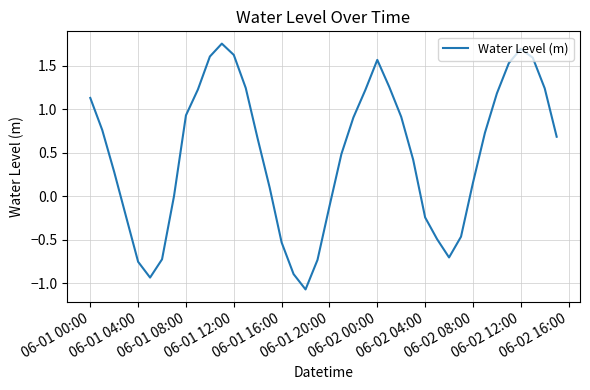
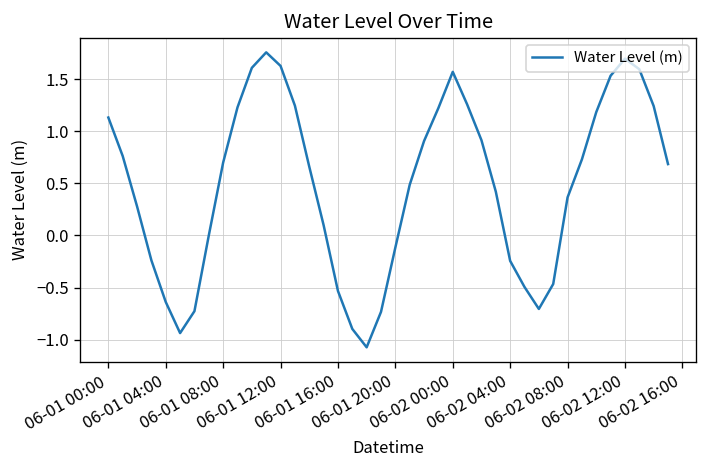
06-01 04:00: -0.8 -> -0.6
06-01 08:00: 0.9 -> 0.7
06-02 08:00: 0.2 -> 0.4
